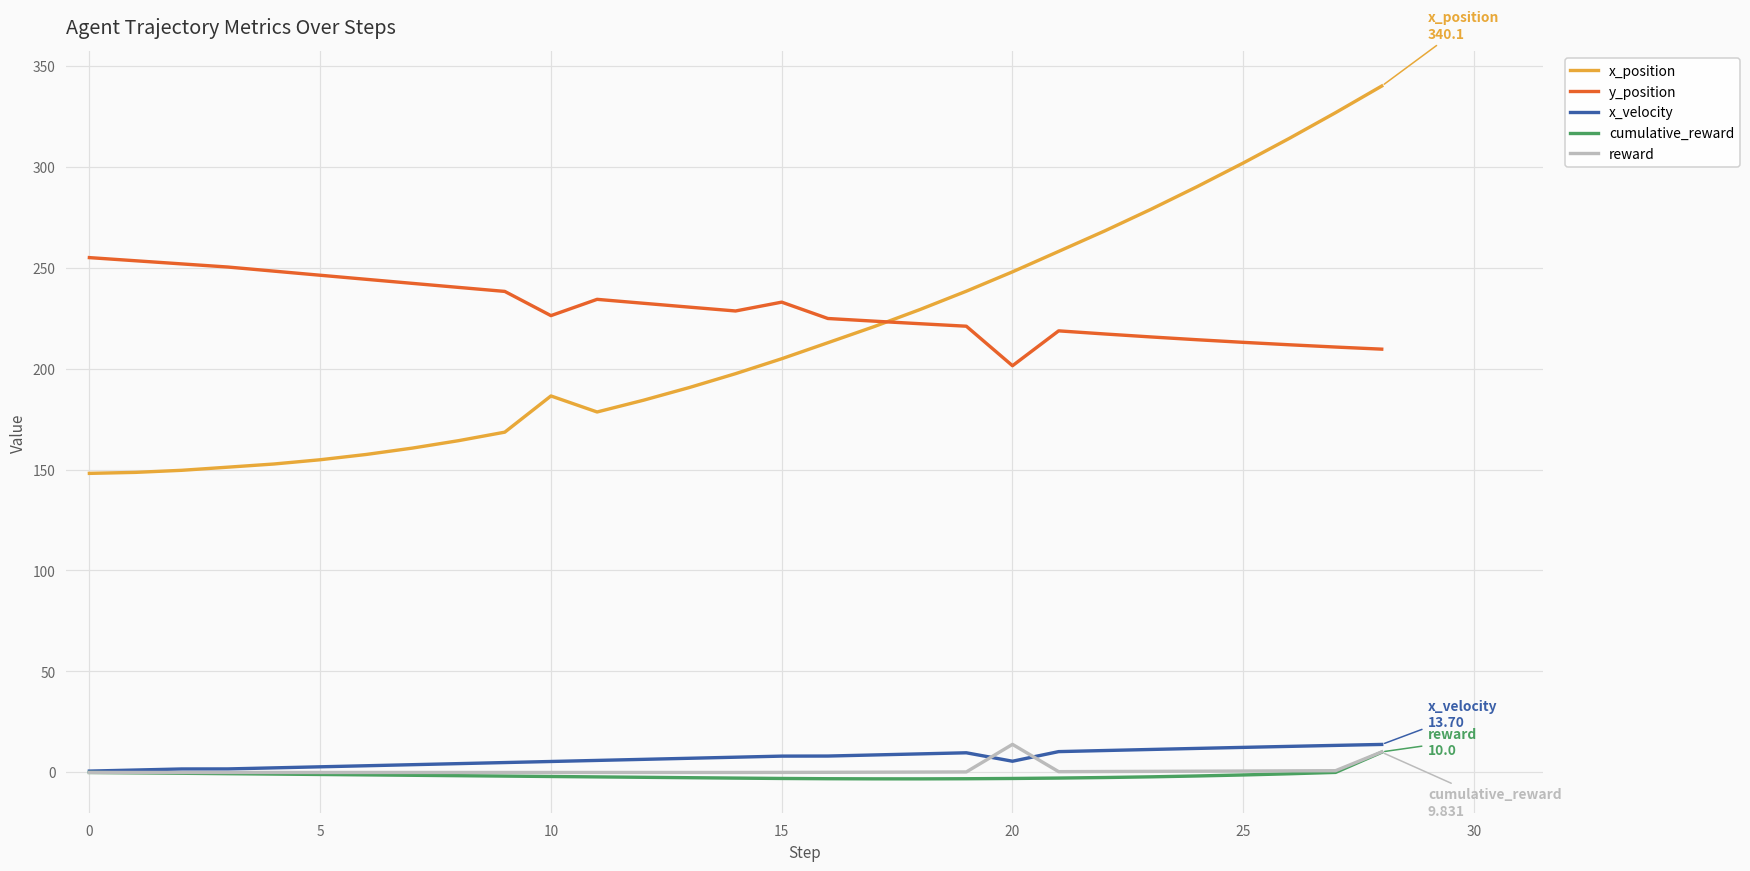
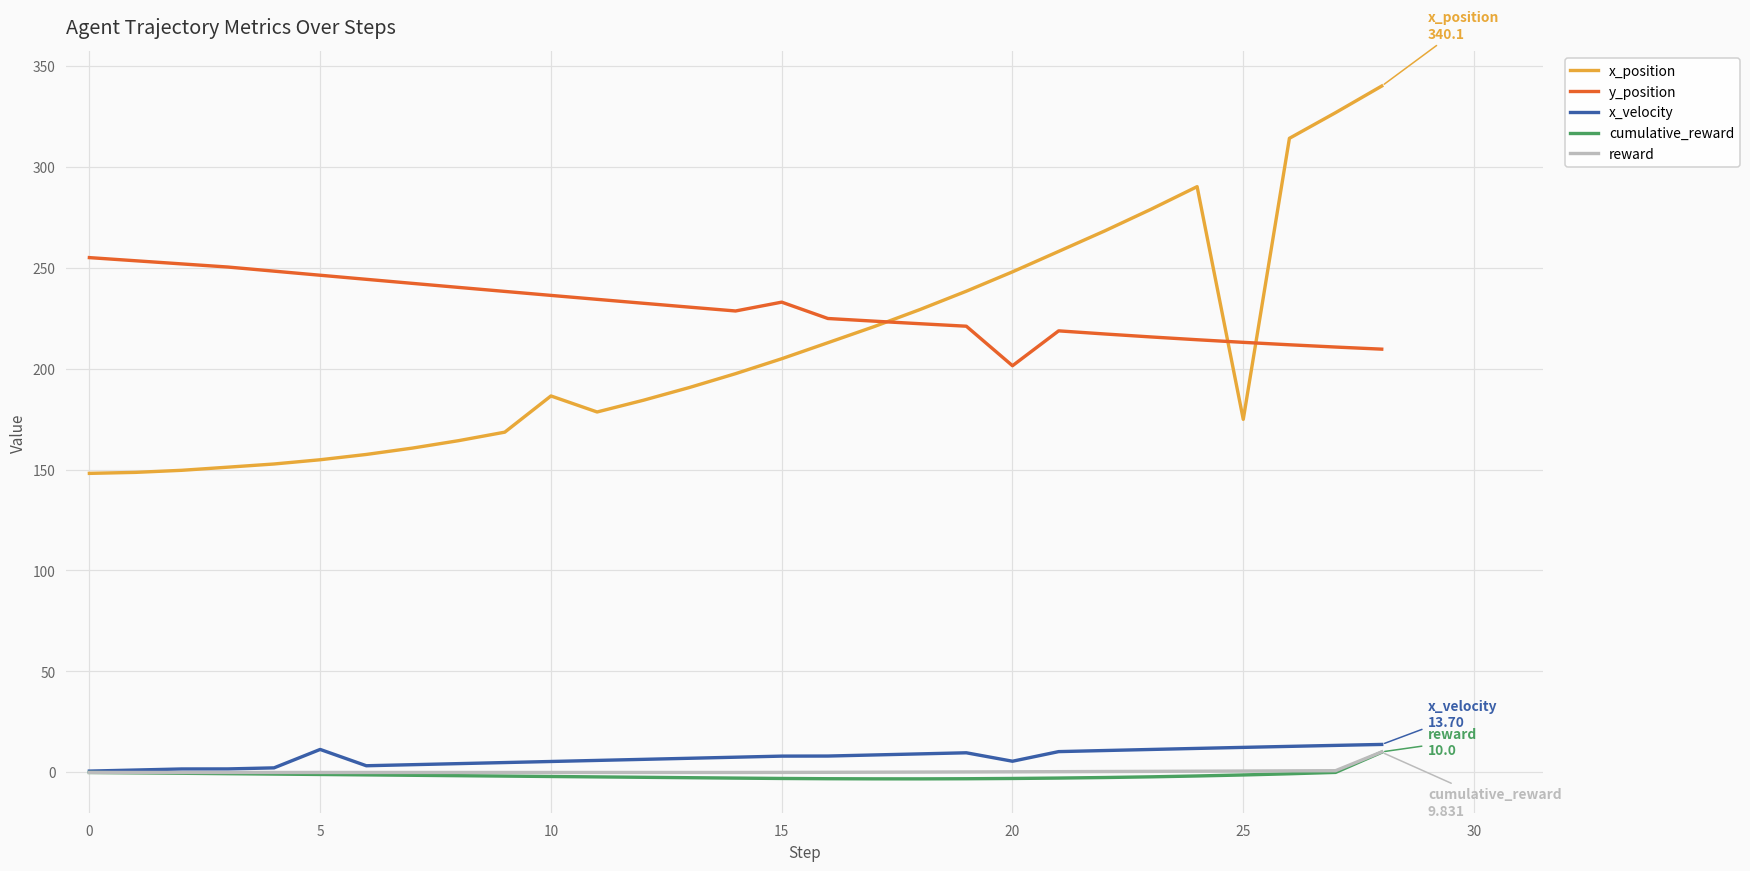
x_velocity, 5: 3 -> 11
y_position, 10: 226 -> 236
reward, 20: 14 -> 0
x_position, 25: 302 -> 175
